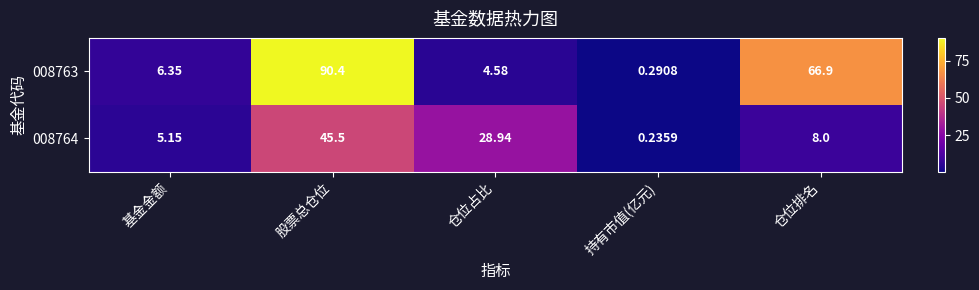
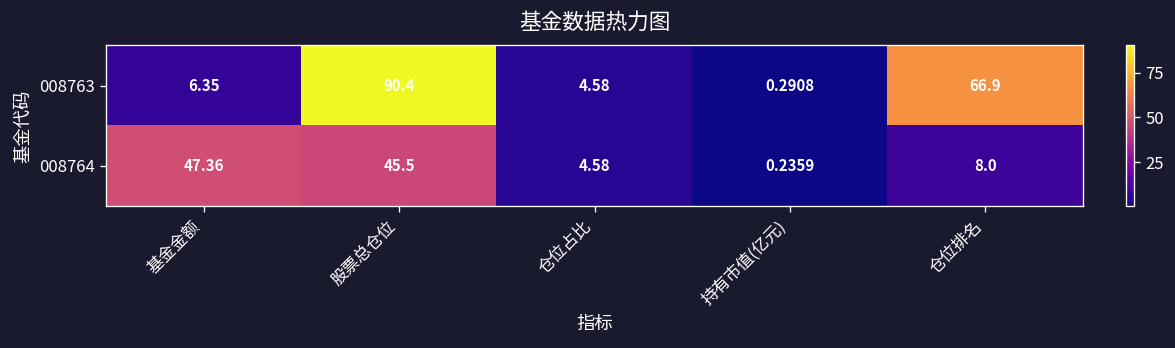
008764, 基金金额: 5.15 -> 47.36
008764, 仓位占比: 28.94 -> 4.58
